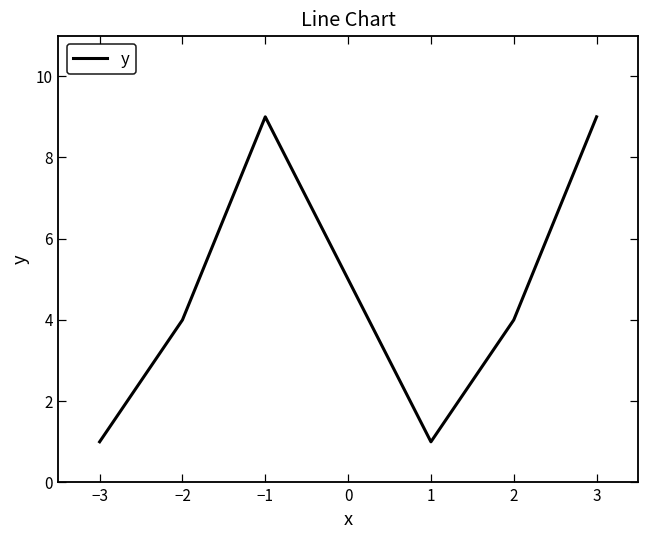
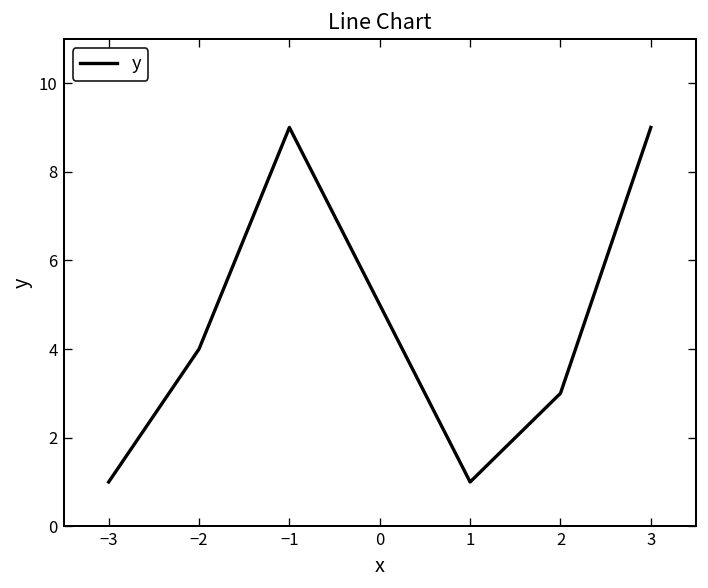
2: 4 -> 3
